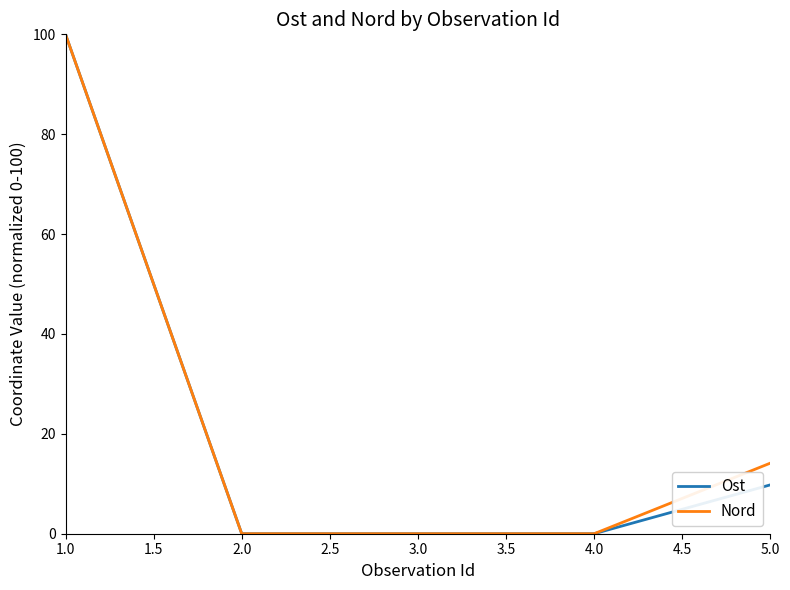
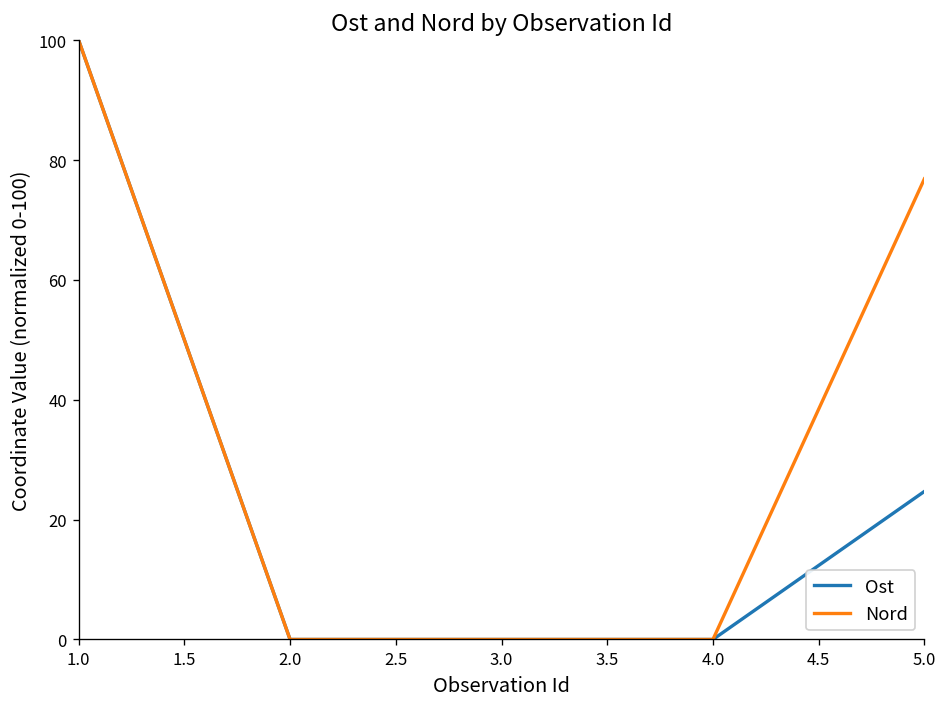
Ost, 5.0: 10 -> 25
Nord, 5.0: 14 -> 77
